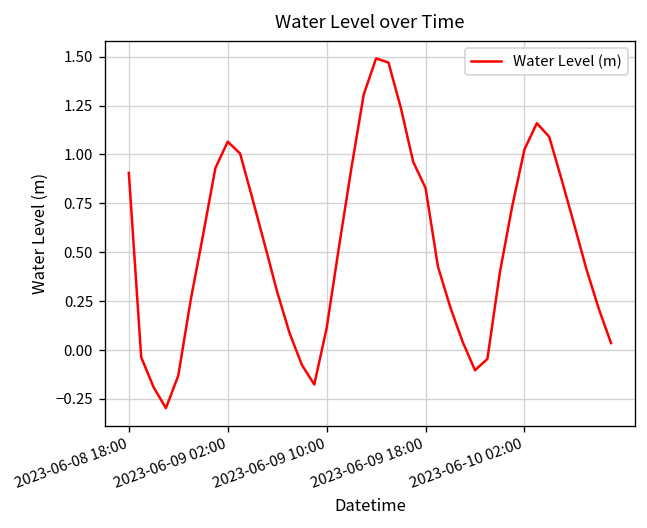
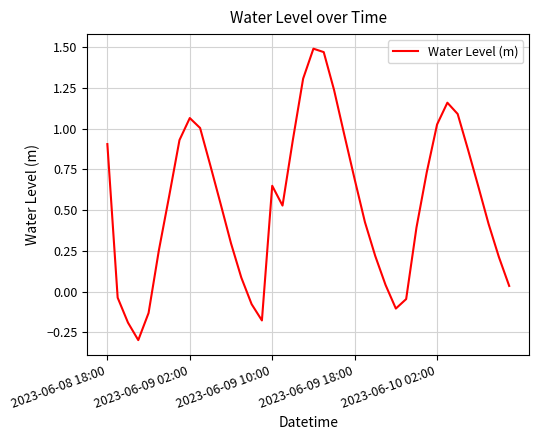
2023-06-09 10:00: 0.11 -> 0.65
2023-06-09 18:00: 0.83 -> 0.69
